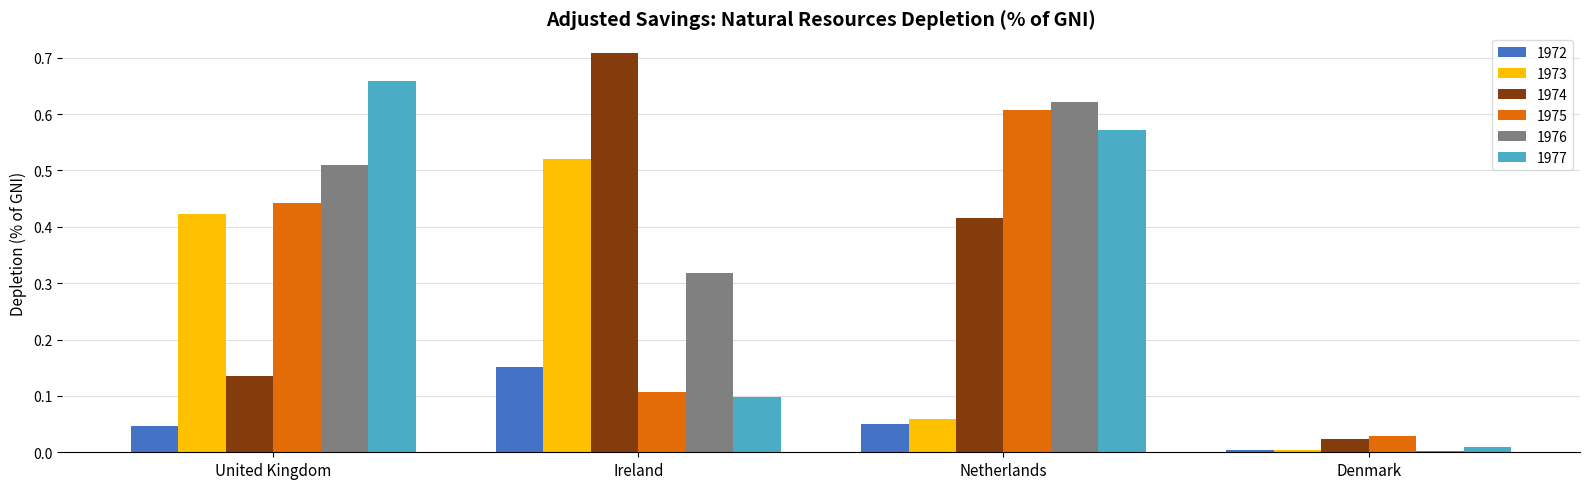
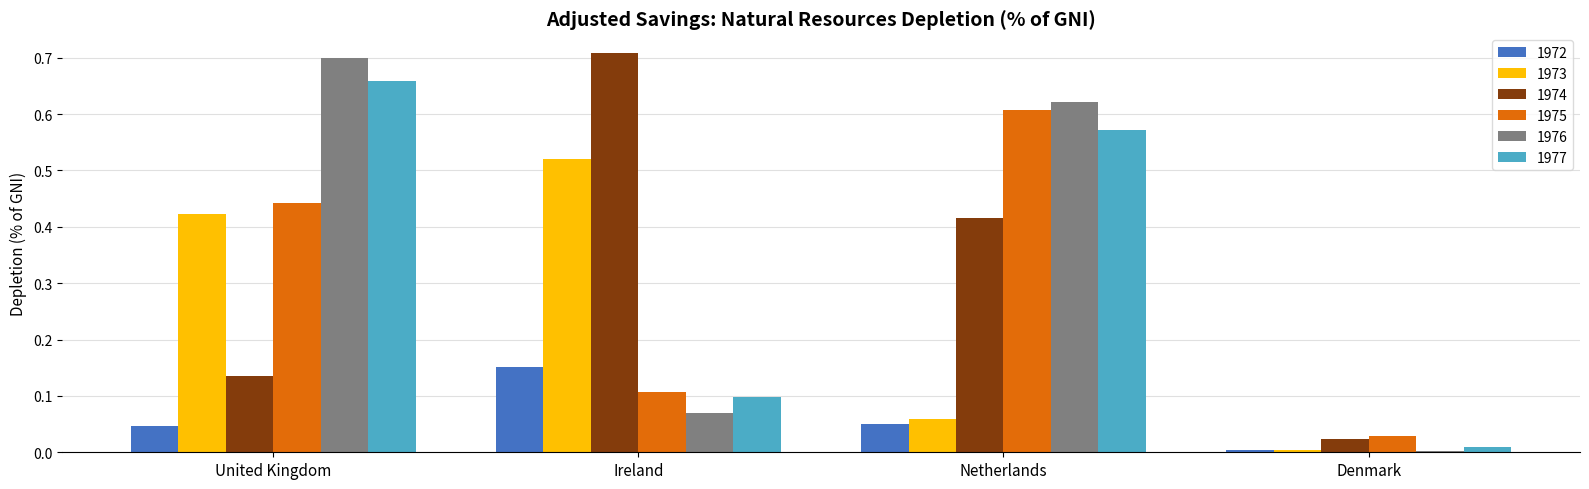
1976, United Kingdom: 0.51 -> 0.70
1976, Ireland: 0.32 -> 0.07
